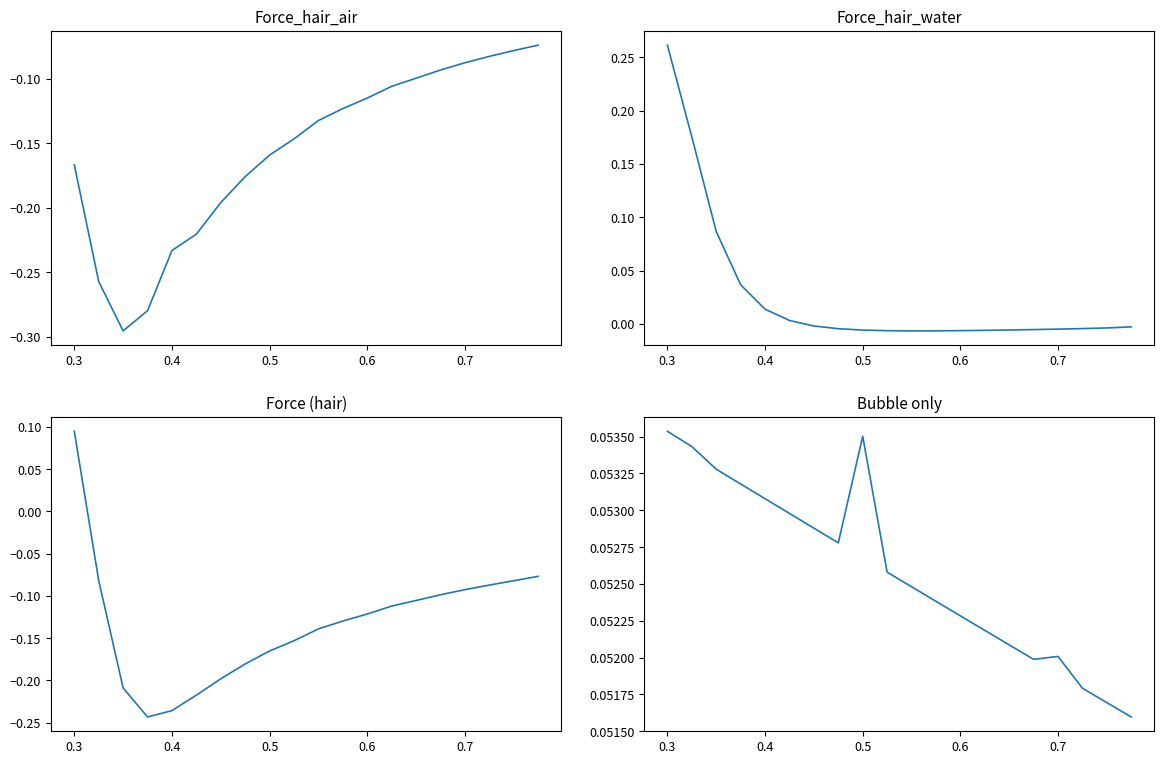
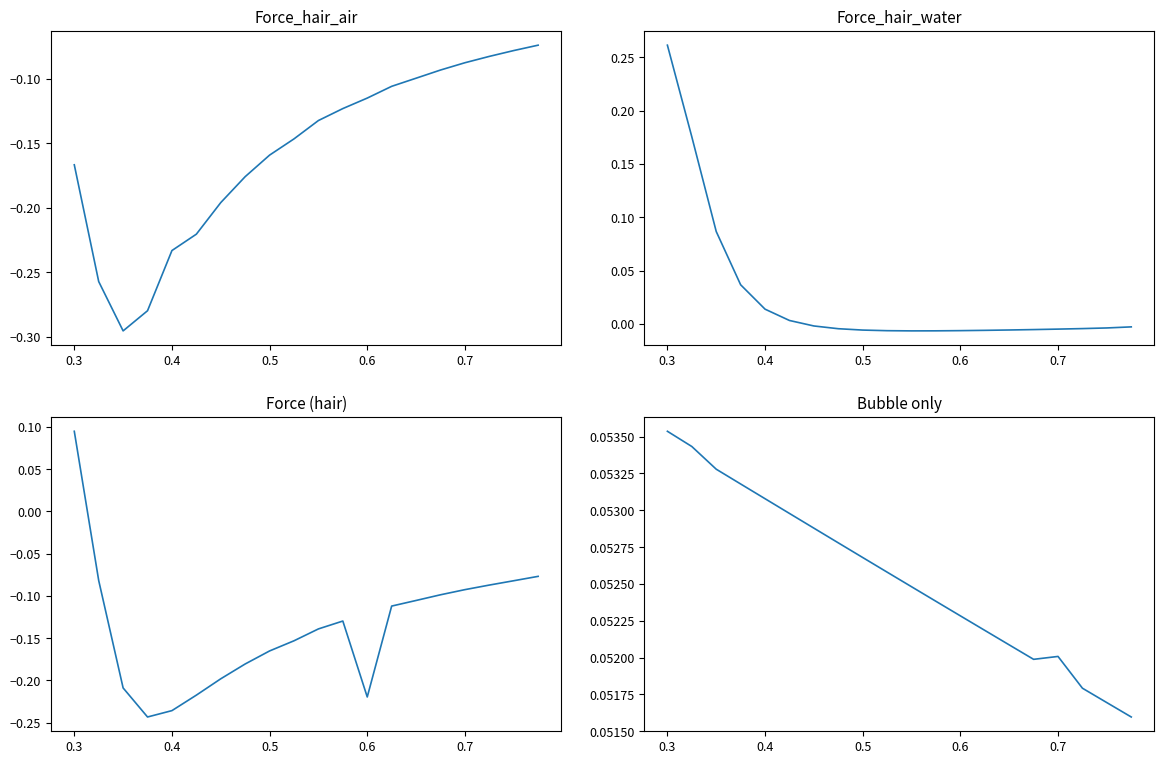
Force (hair), 0.6: -0.12 -> -0.22
Bubble only, 0.5: 0.05350 -> 0.05268
